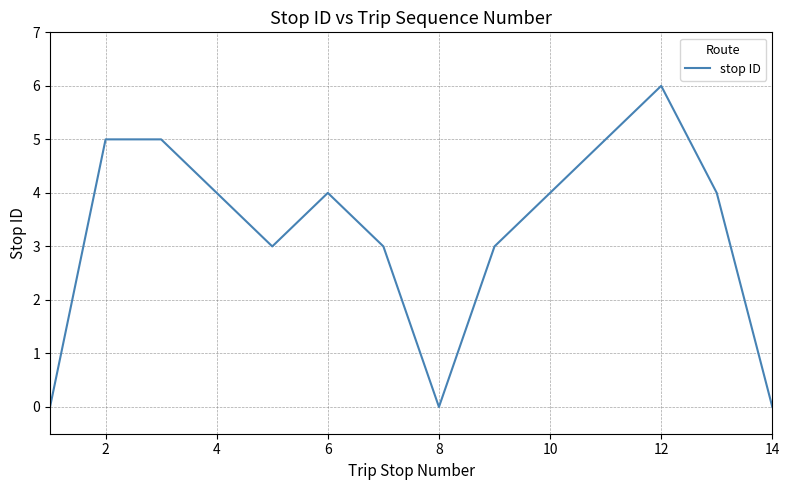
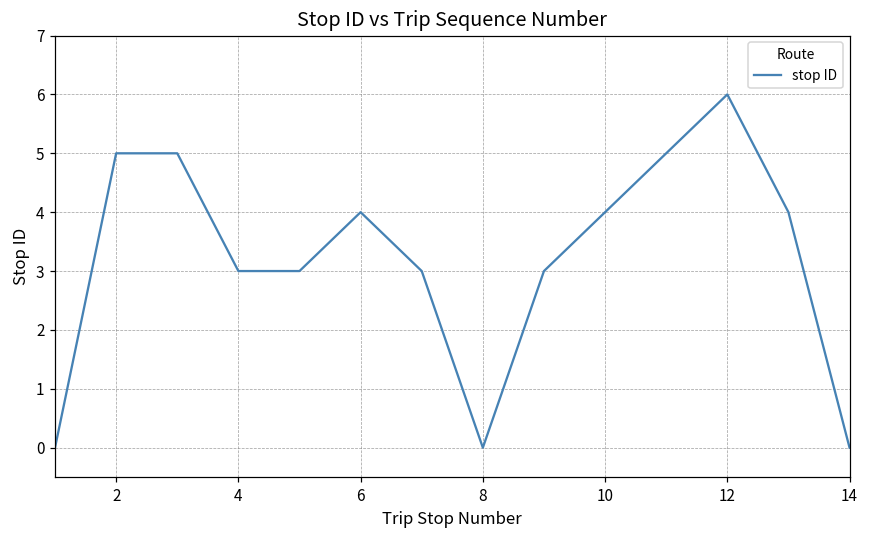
4: 4 -> 3
